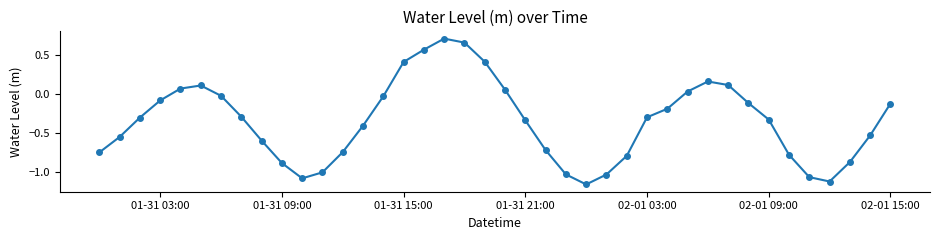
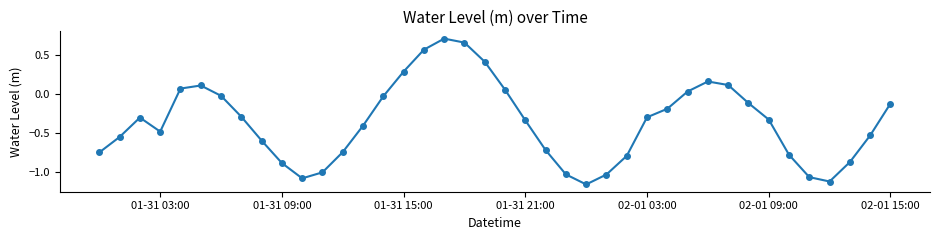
01-31 03:00: -0.1 -> -0.5
01-31 15:00: 0.4 -> 0.3
